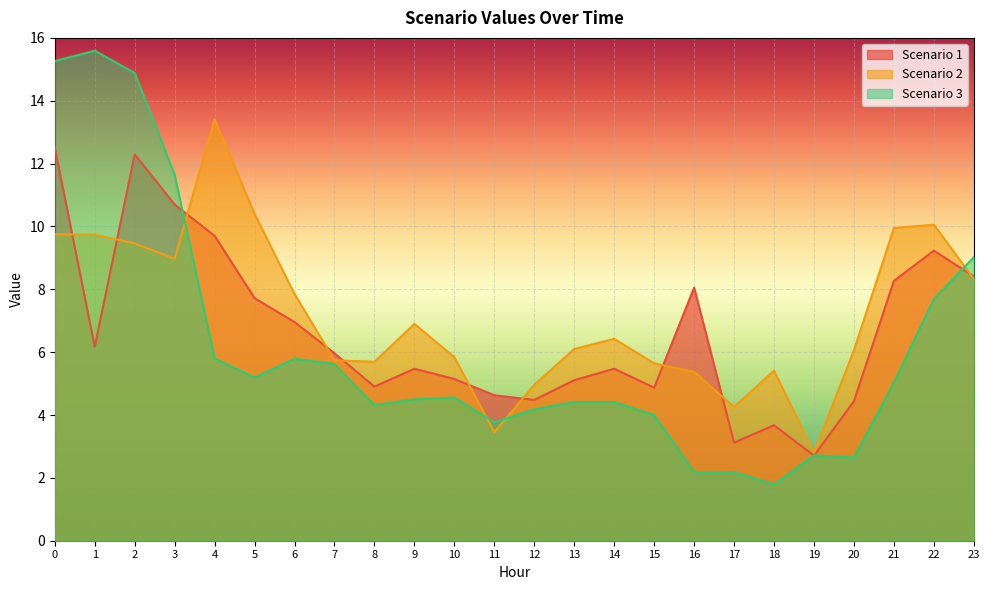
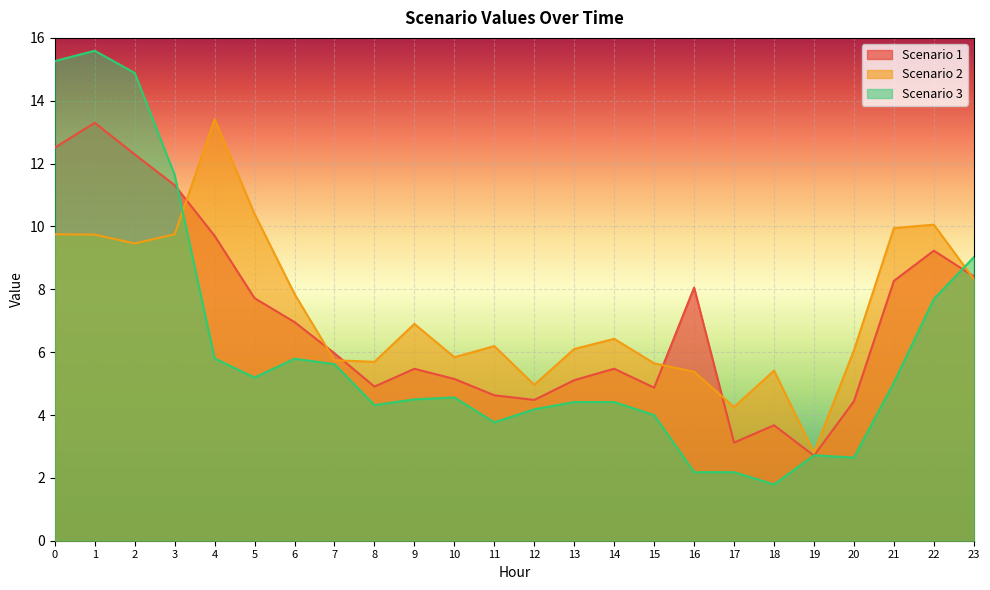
Scenario 1, 1: 6.2 -> 13.3
Scenario 1, 3: 10.7 -> 11.3
Scenario 2, 3: 9.0 -> 9.8
Scenario 2, 11: 3.5 -> 6.2
